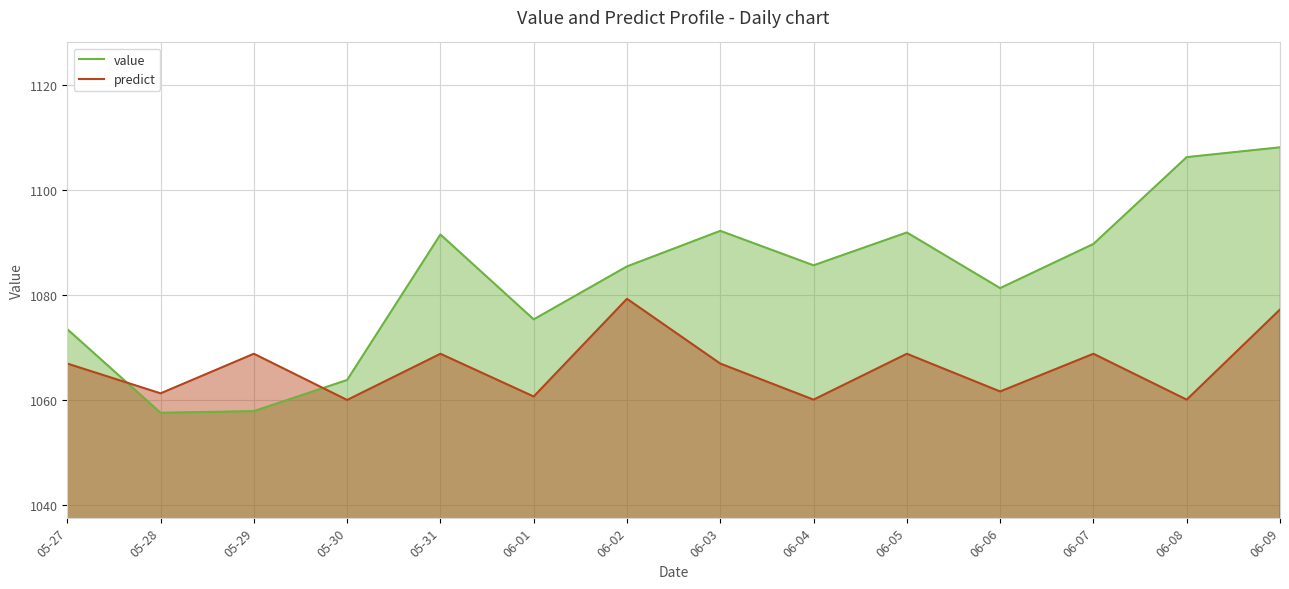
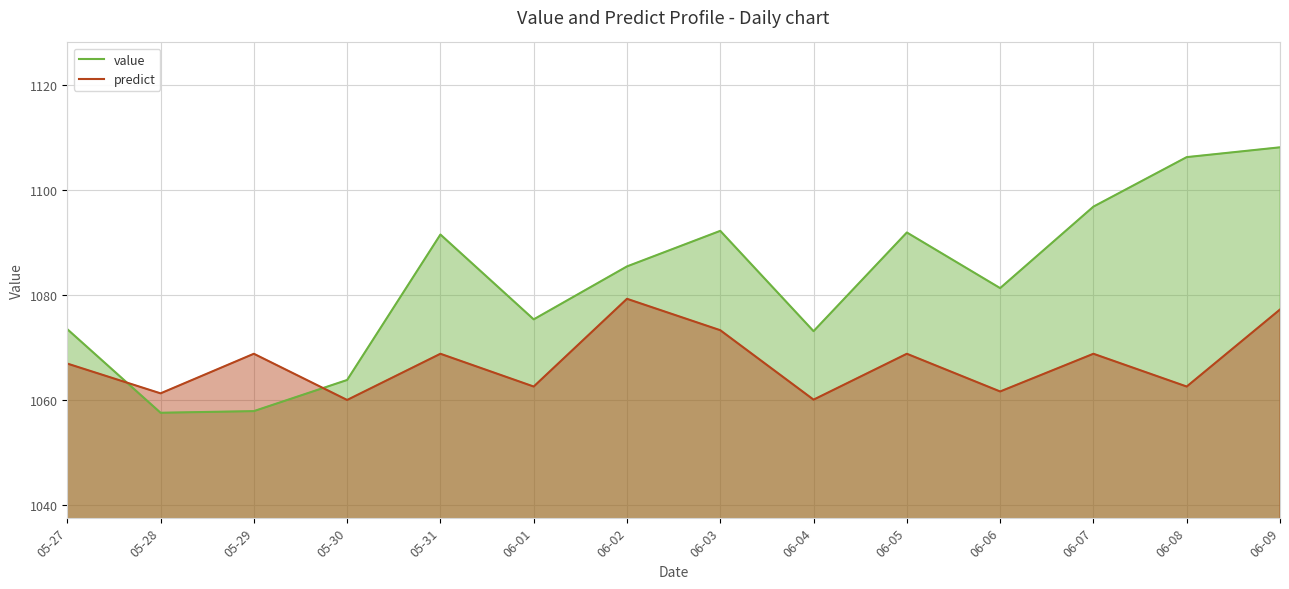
predict, 06-01: 1061 -> 1063
predict, 06-03: 1067 -> 1073
value, 06-04: 1086 -> 1073
value, 06-07: 1090 -> 1097
predict, 06-08: 1060 -> 1063
